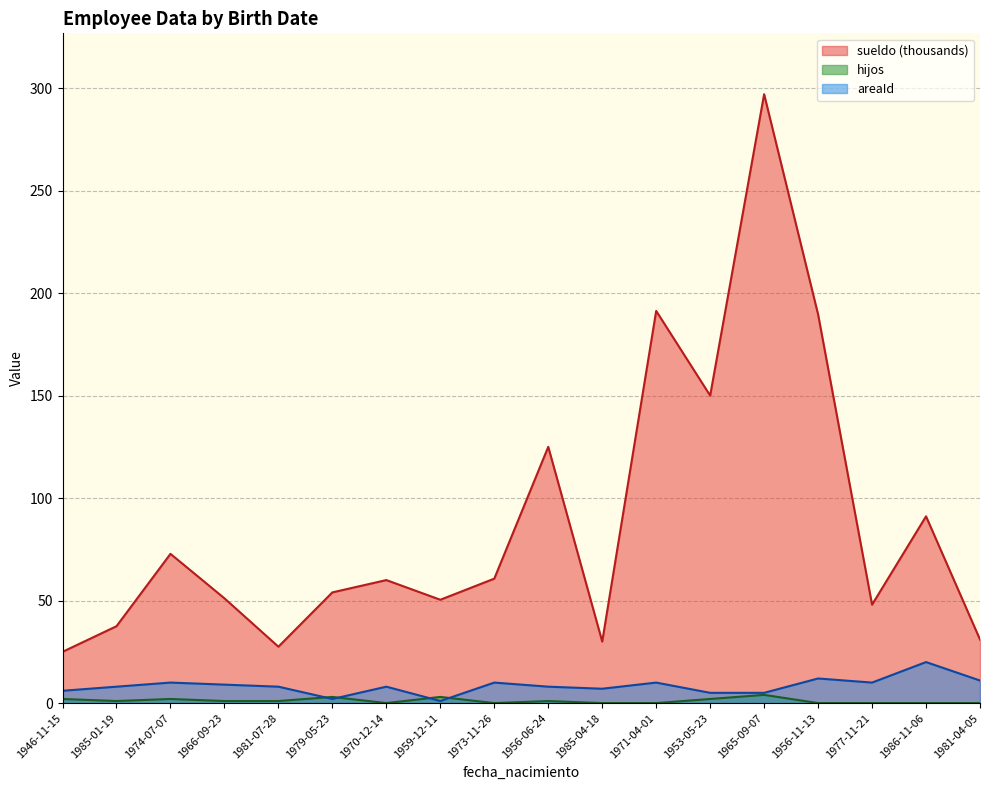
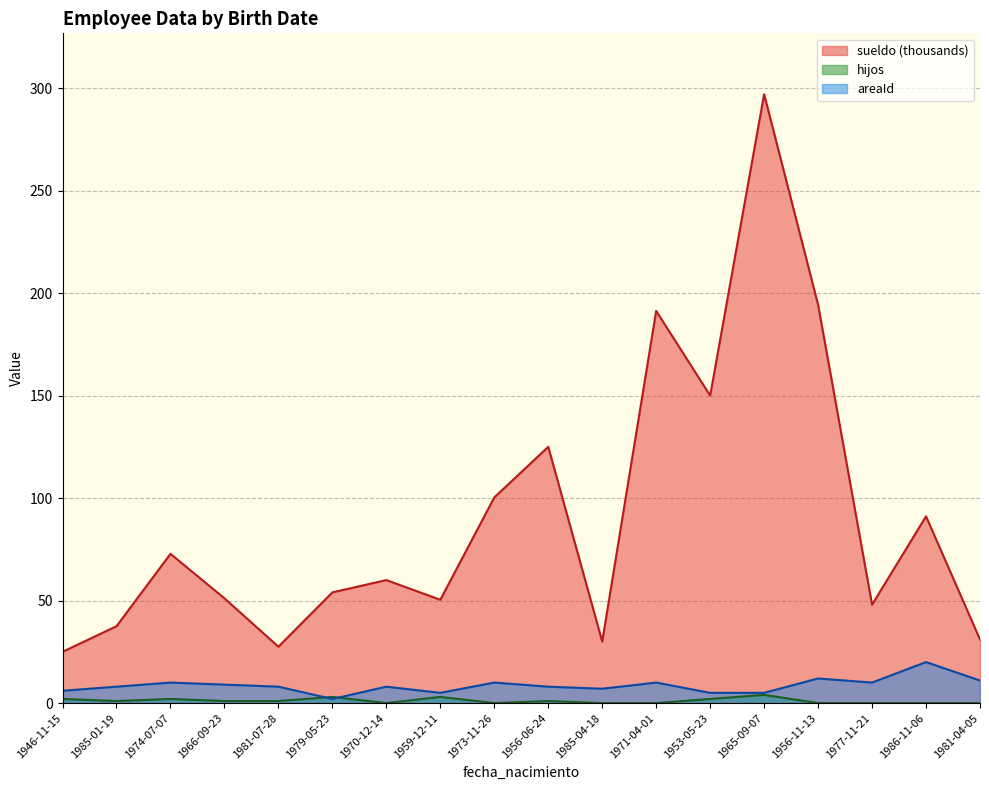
areaId, 1959-12-11: 1 -> 5
sueldo (thousands), 1973-11-26: 61 -> 100
sueldo (thousands), 1956-11-13: 190 -> 194
